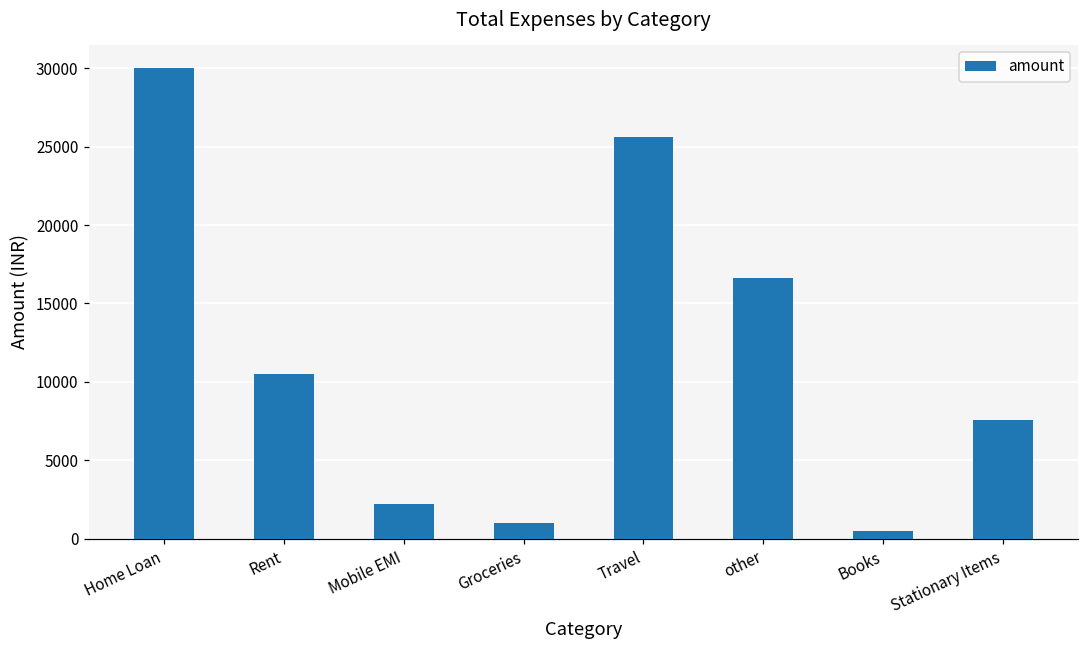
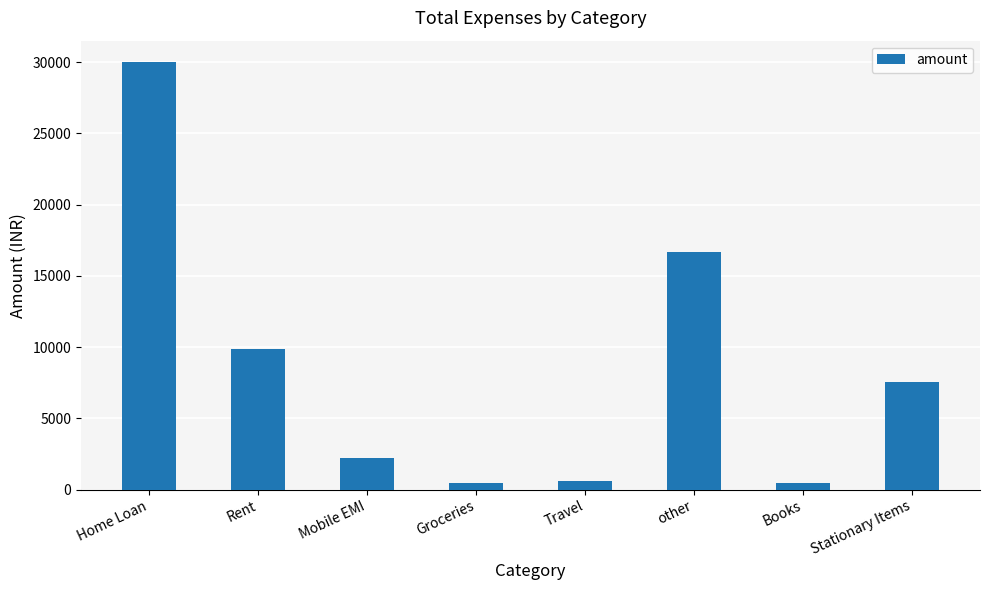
Rent: 10500 -> 9900
Groceries: 1000 -> 400
Travel: 25600 -> 600
